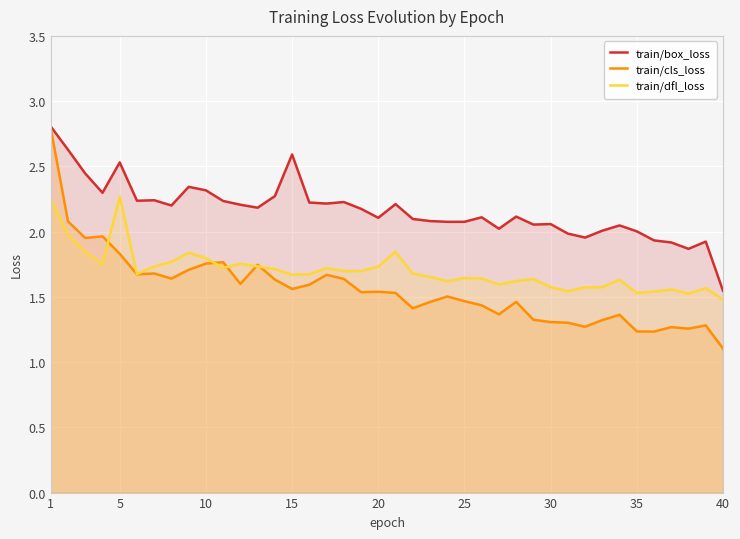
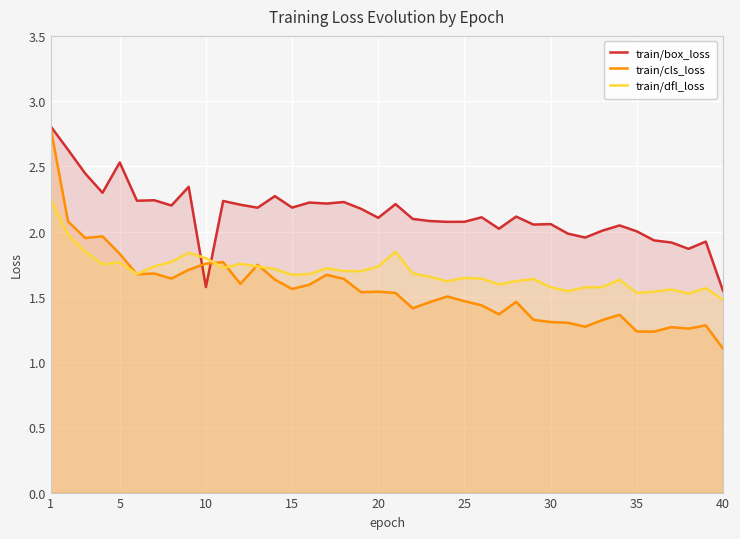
train/dfl_loss, 5: 2.27 -> 1.76
train/box_loss, 10: 2.32 -> 1.57
train/box_loss, 15: 2.59 -> 2.18
